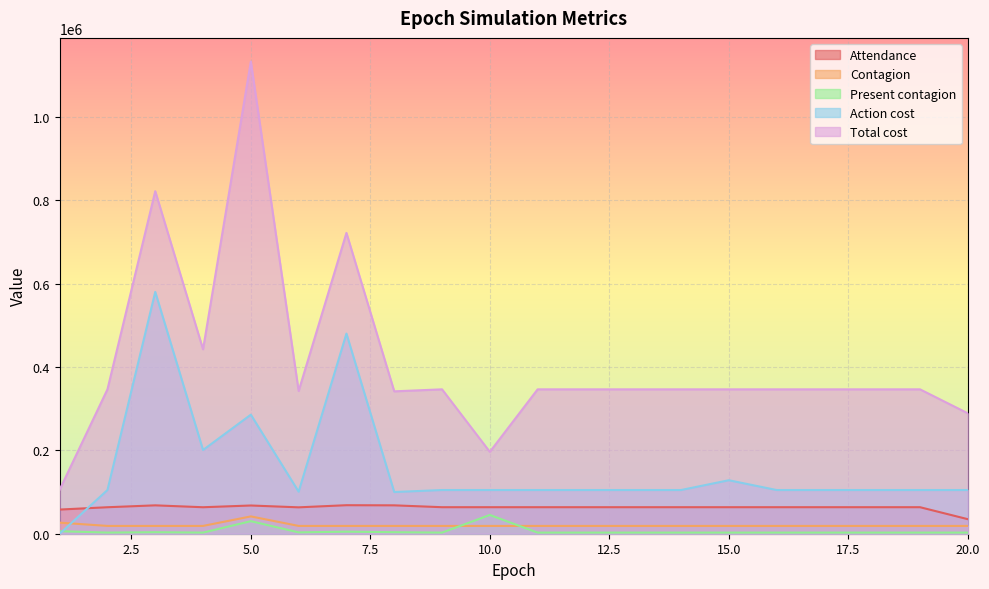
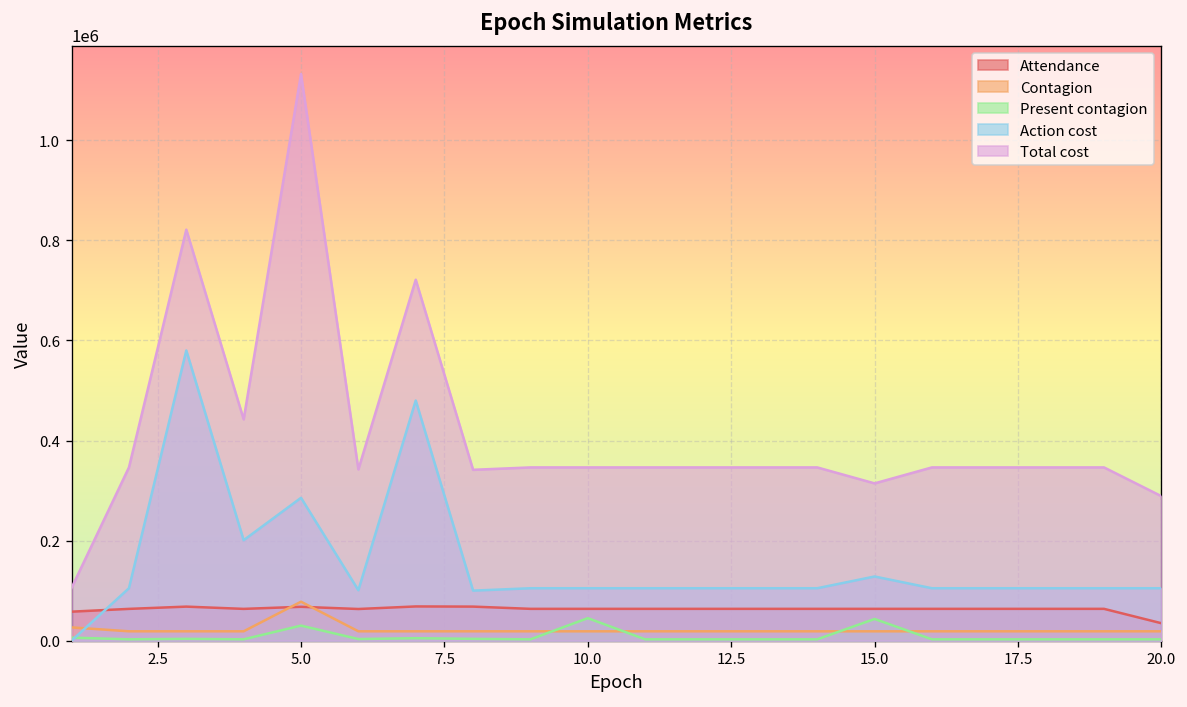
Contagion, 5.0: 40000 -> 80000
Total cost, 10.0: 200000 -> 350000
Present contagion, 15.0: 0 -> 40000
Total cost, 15.0: 350000 -> 310000
